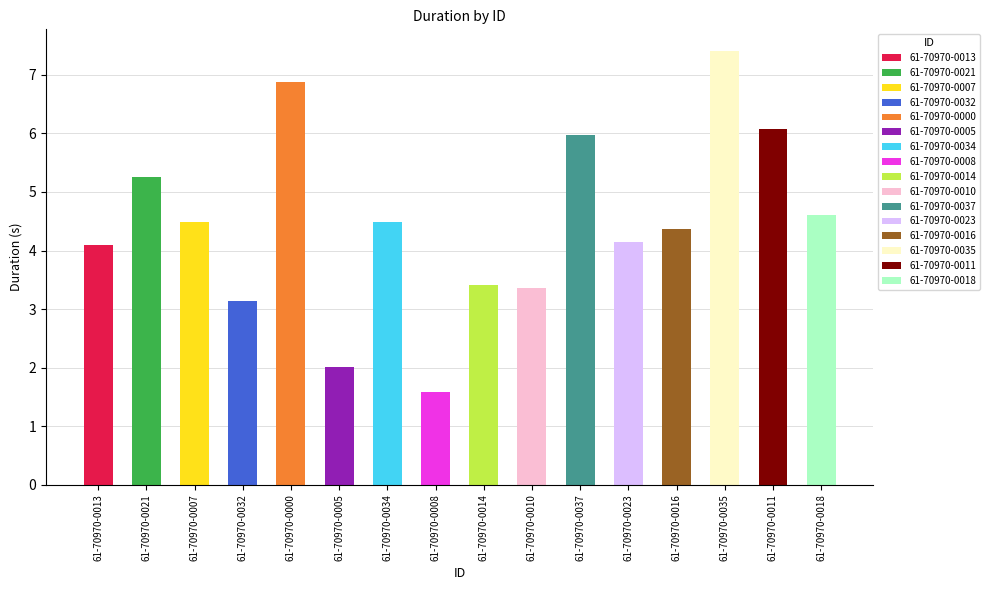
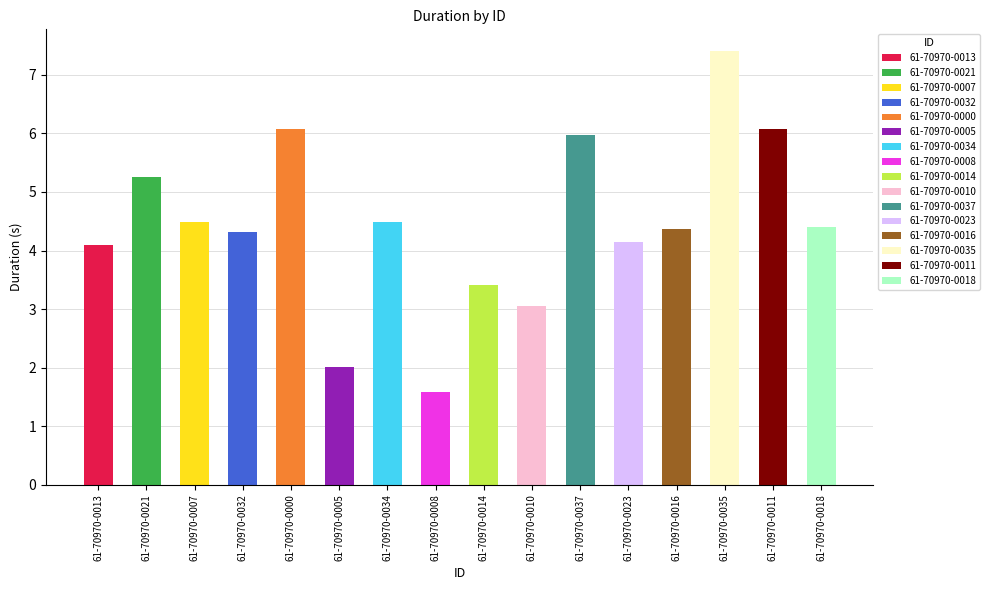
61-70970-0032: 3.1 -> 4.3
61-70970-0000: 6.9 -> 6.1
61-70970-0010: 3.4 -> 3.0
61-70970-0018: 4.6 -> 4.4
